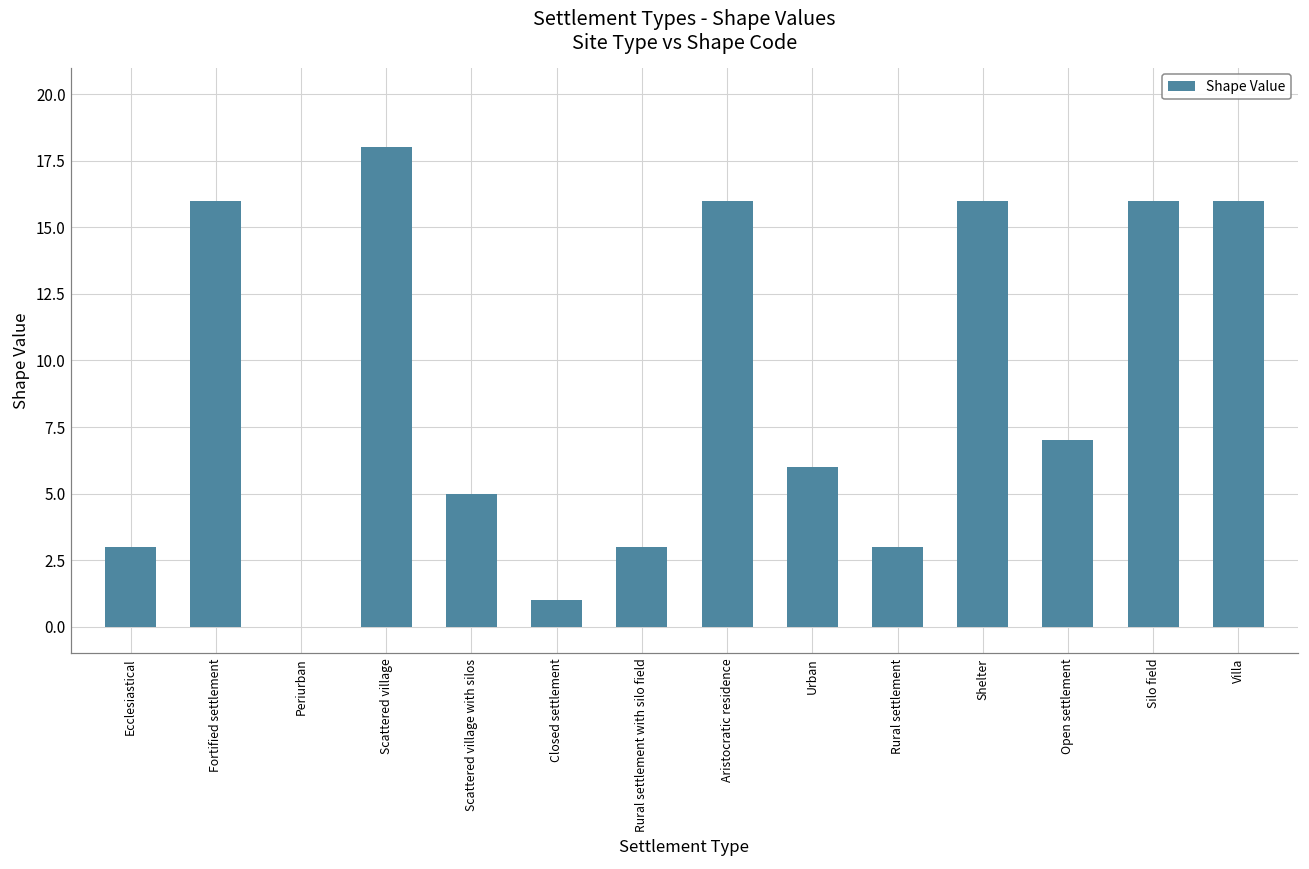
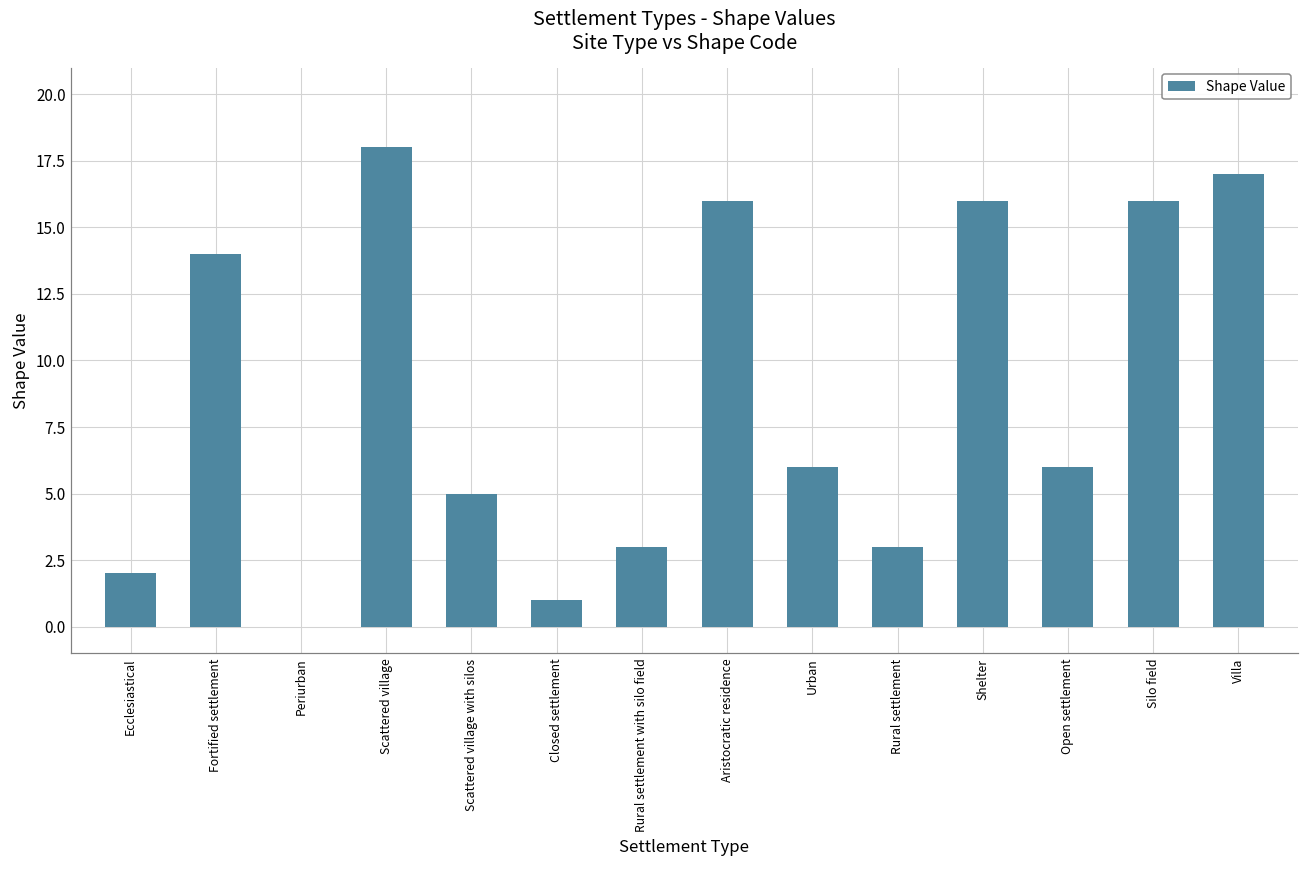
Ecclesiastical: 3 -> 2
Fortified settlement: 16 -> 14
Open settlement: 7 -> 6
Villa: 16 -> 17
